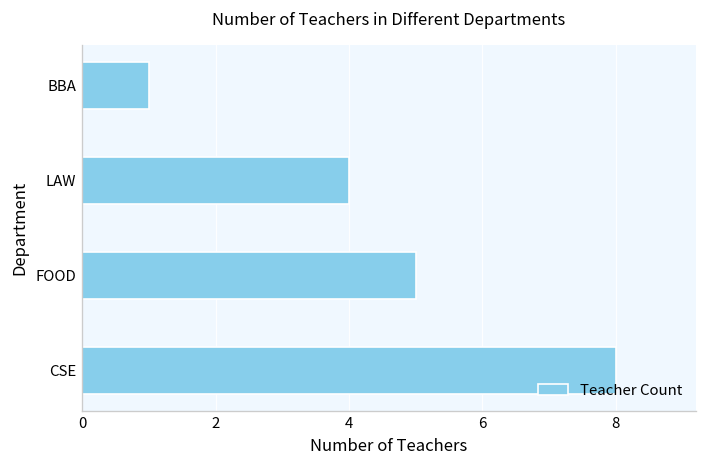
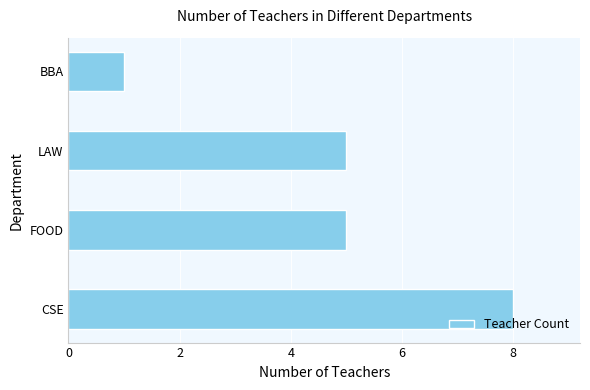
LAW: 4 -> 5
